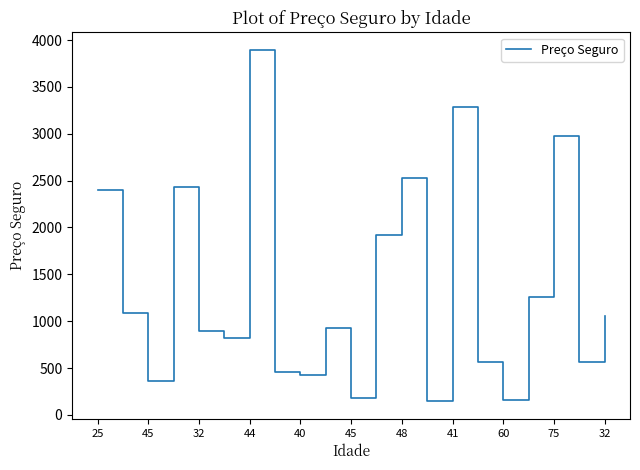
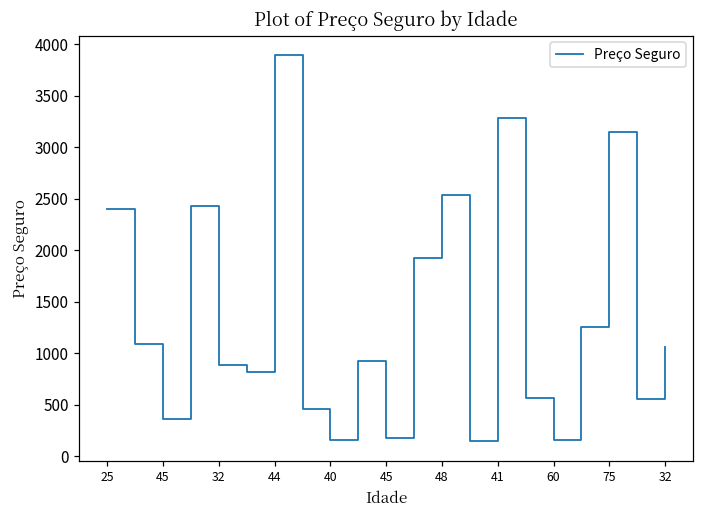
40: 400 -> 200
75: 3000 -> 3100
